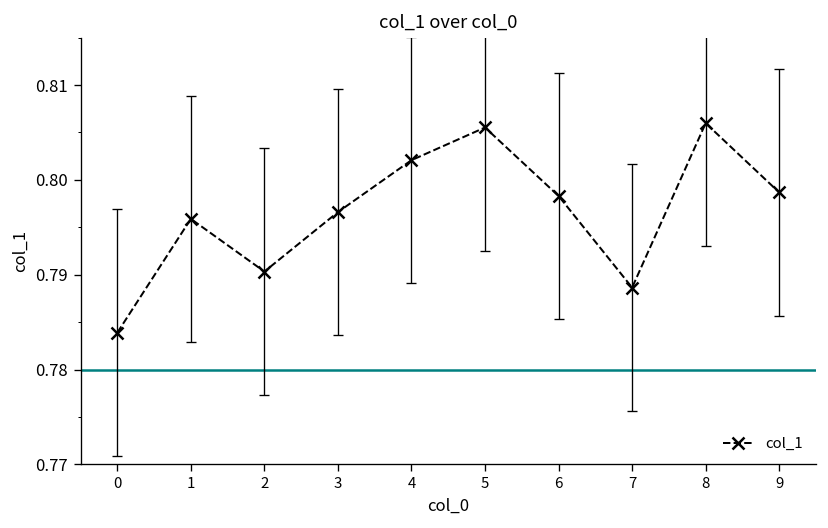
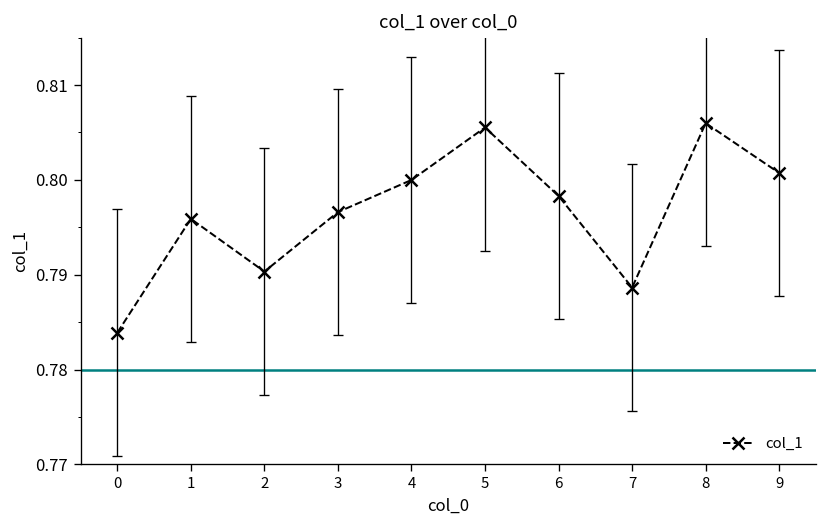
col_1, 4: 0.802 -> 0.800
col_1, 9: 0.799 -> 0.801
